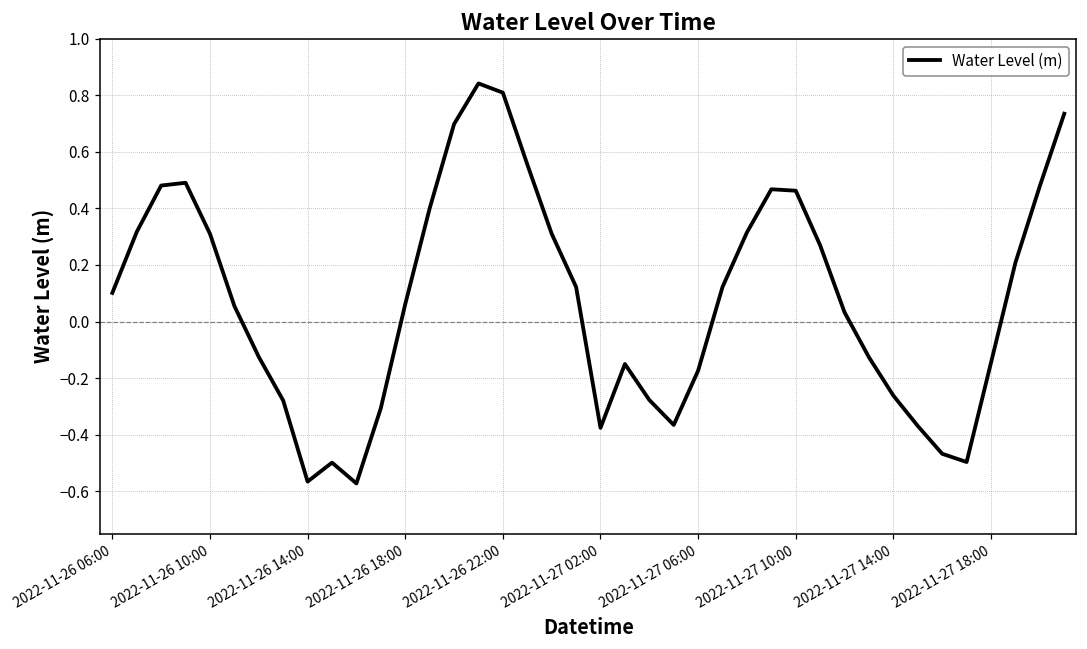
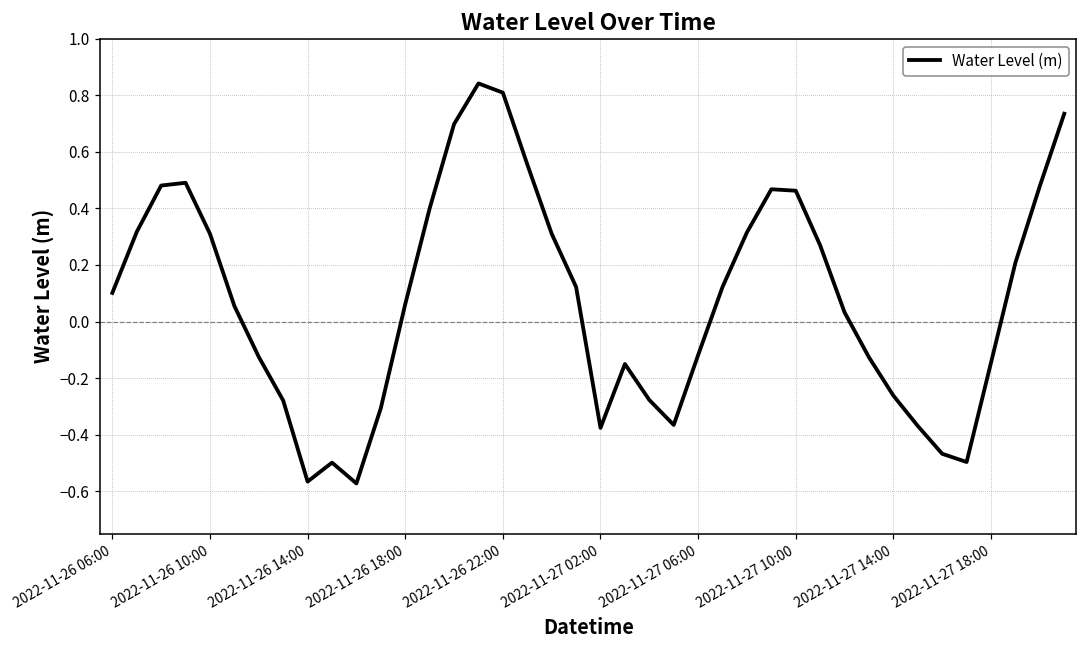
2022-11-27 06:00: -0.17 -> -0.12
